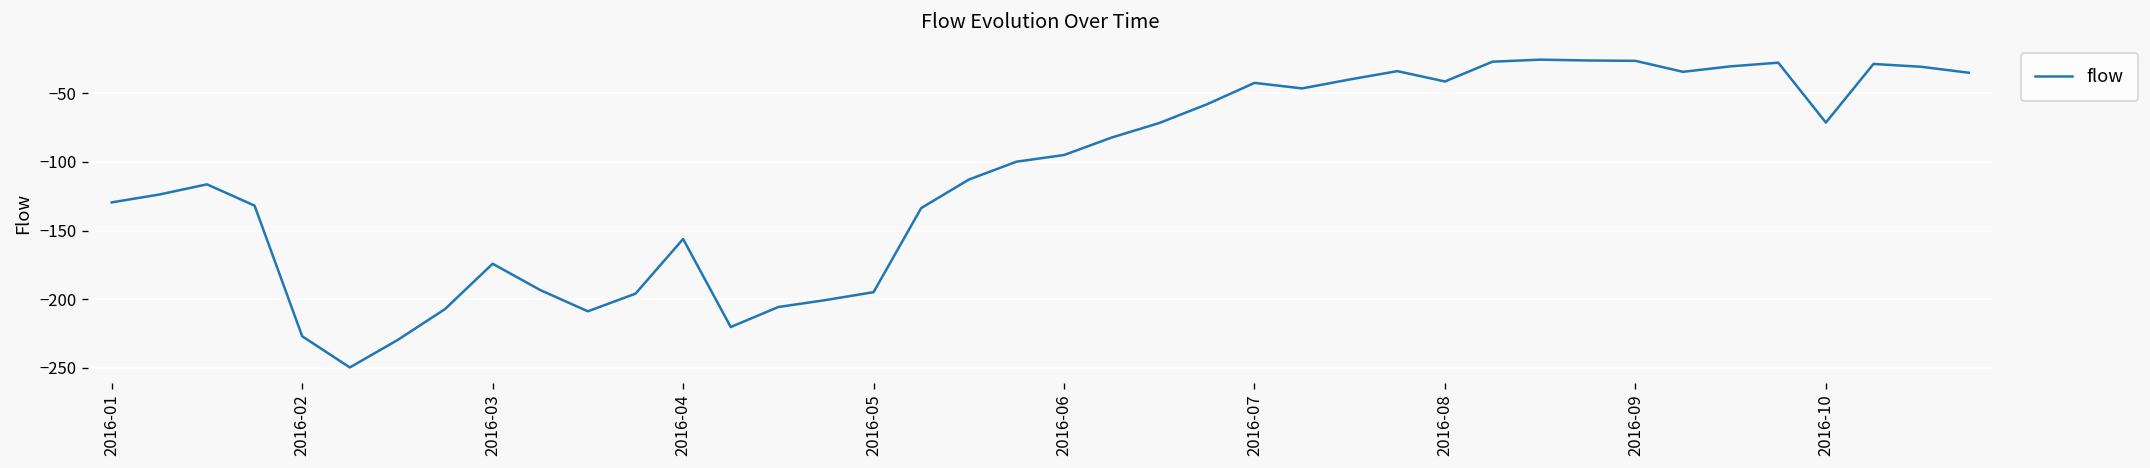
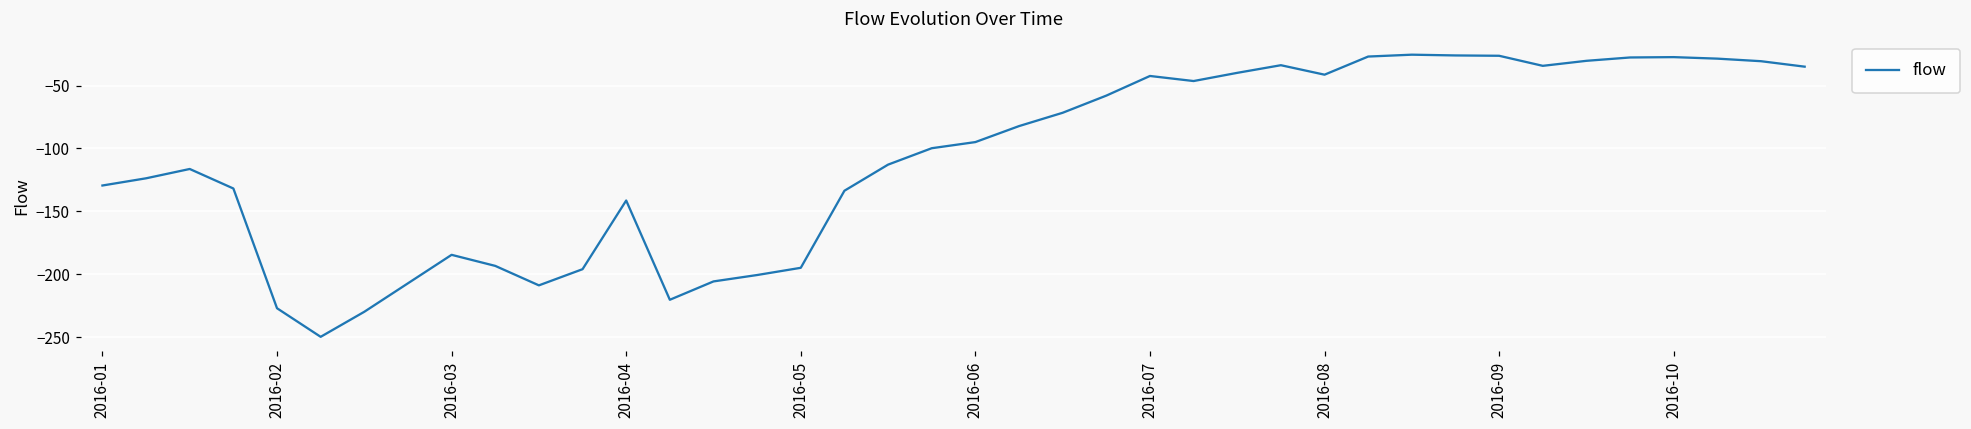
2016-03: -174 -> -185
2016-04: -156 -> -141
2016-10: -71 -> -27
